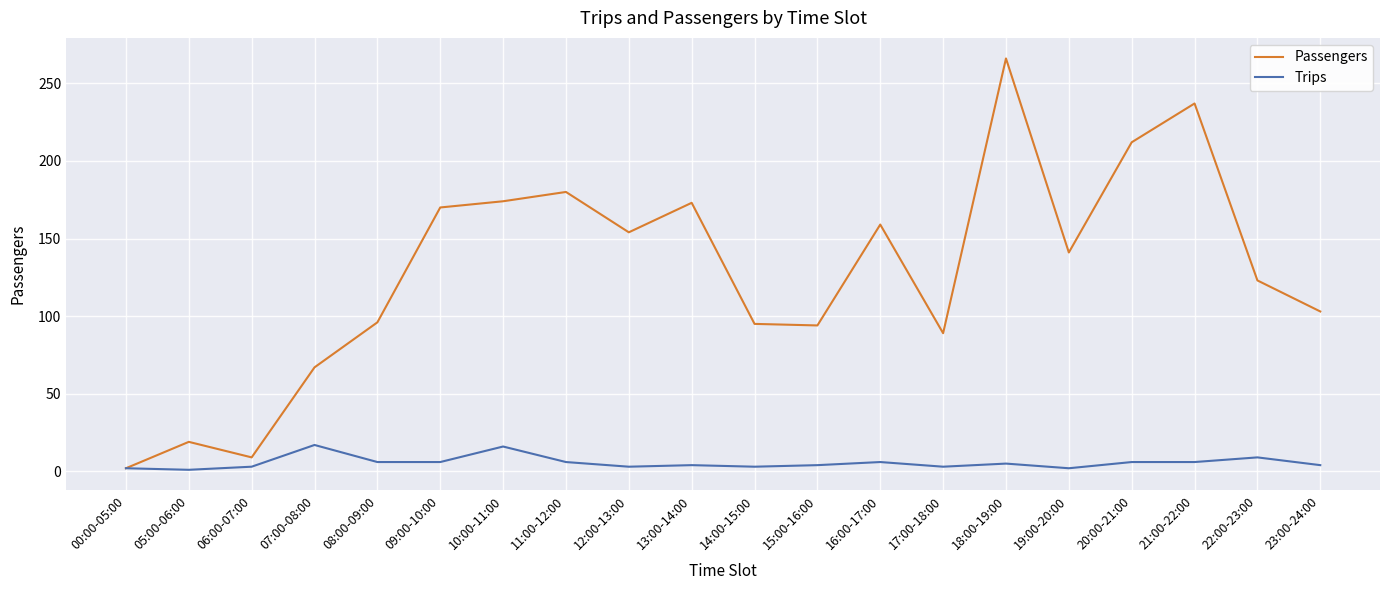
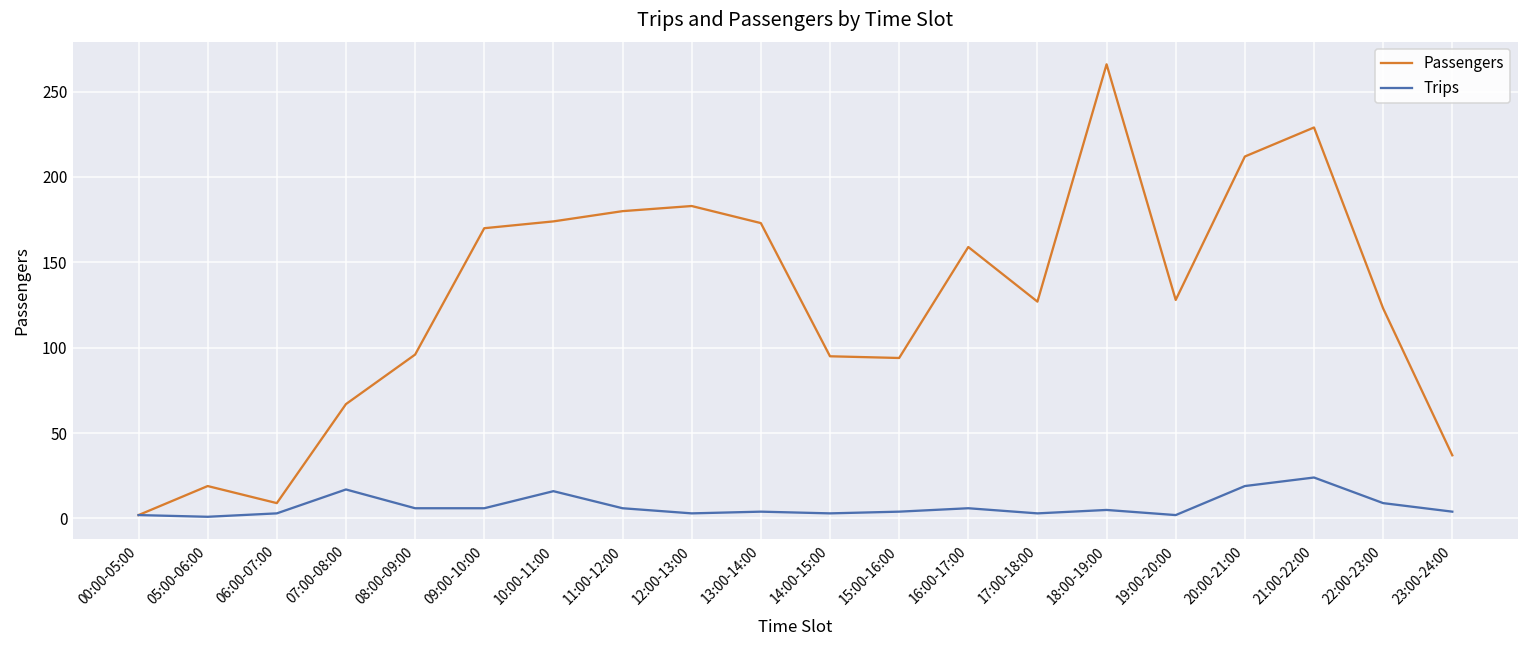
Passengers, 12:00-13:00: 154 -> 183
Passengers, 17:00-18:00: 89 -> 127
Passengers, 19:00-20:00: 141 -> 128
Trips, 20:00-21:00: 6 -> 19
Passengers, 21:00-22:00: 237 -> 229
Trips, 21:00-22:00: 6 -> 24
Passengers, 23:00-24:00: 103 -> 37
